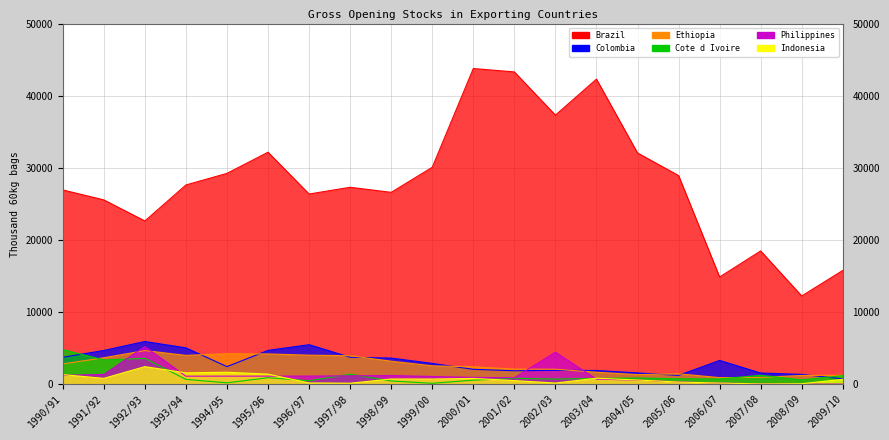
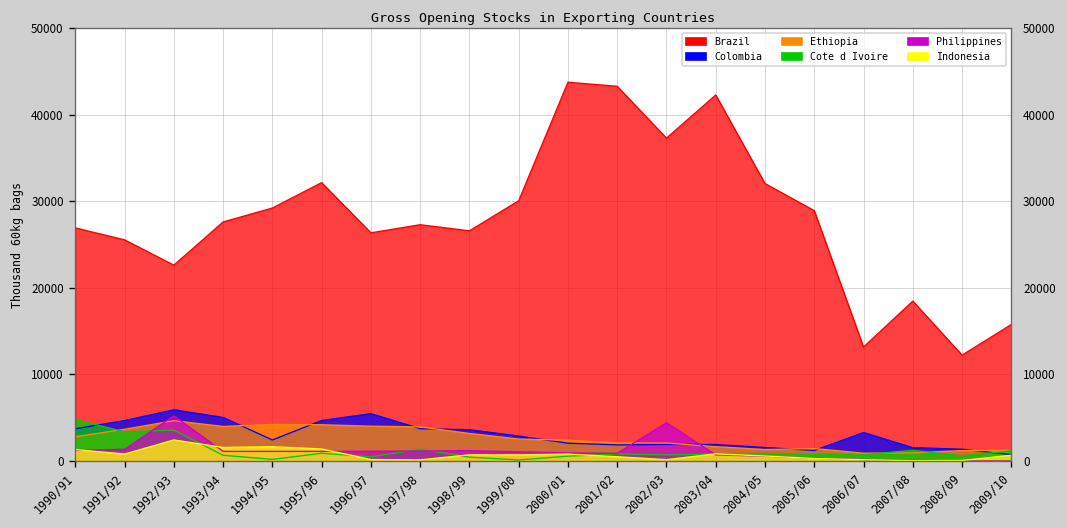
Brazil, 2006/07: 15000 -> 13000
